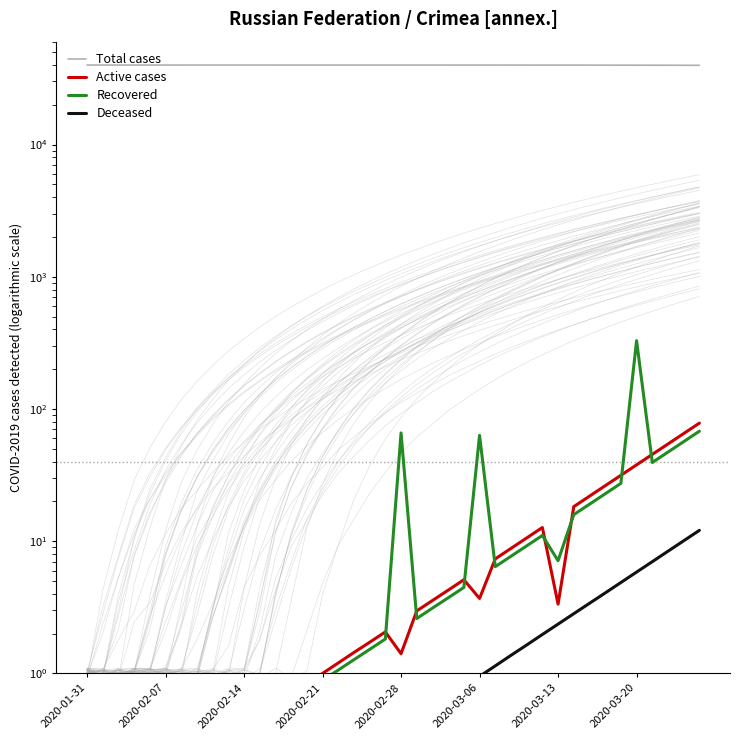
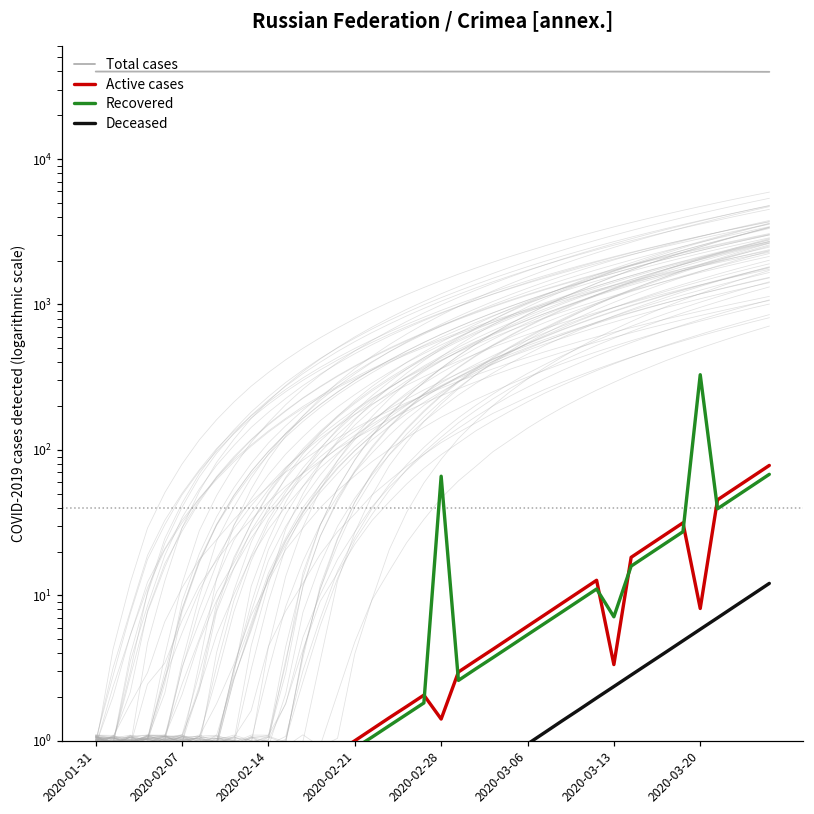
Active cases, 2020-03-06: 3.7 -> 6
Recovered, 2020-03-06: 60 -> 5.4
Active cases, 2020-03-20: 38 -> 8
